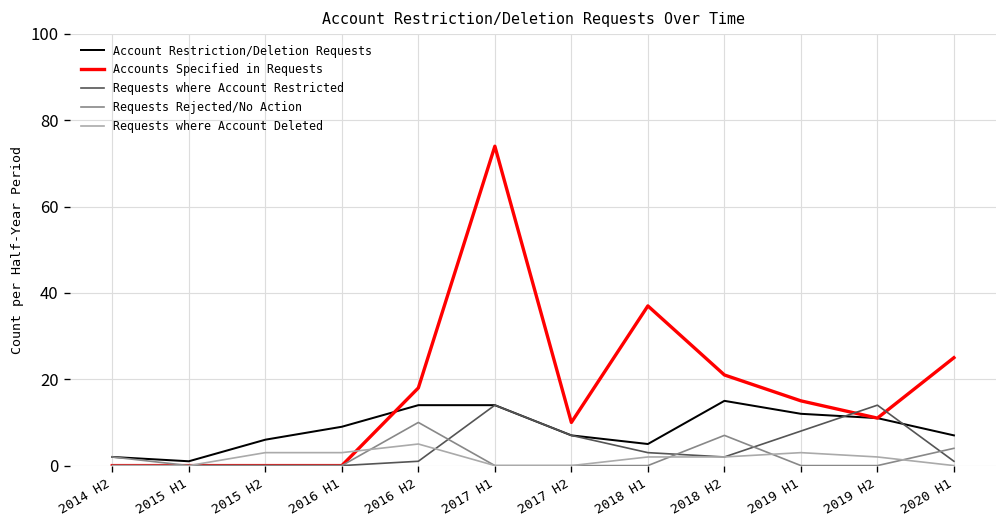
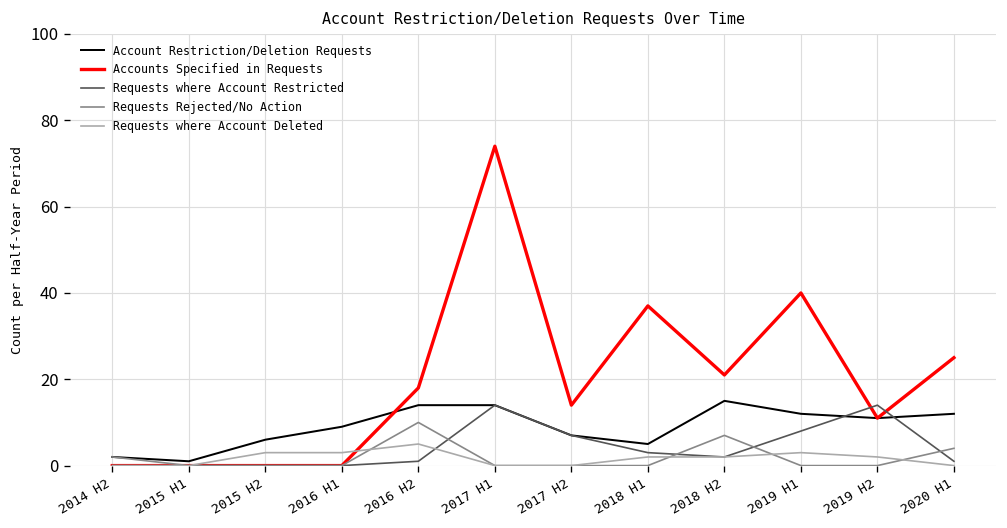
Accounts Specified in Requests, 2017 H2: 10 -> 14
Accounts Specified in Requests, 2019 H1: 15 -> 40
Account Restriction/Deletion Requests, 2020 H1: 7 -> 12
